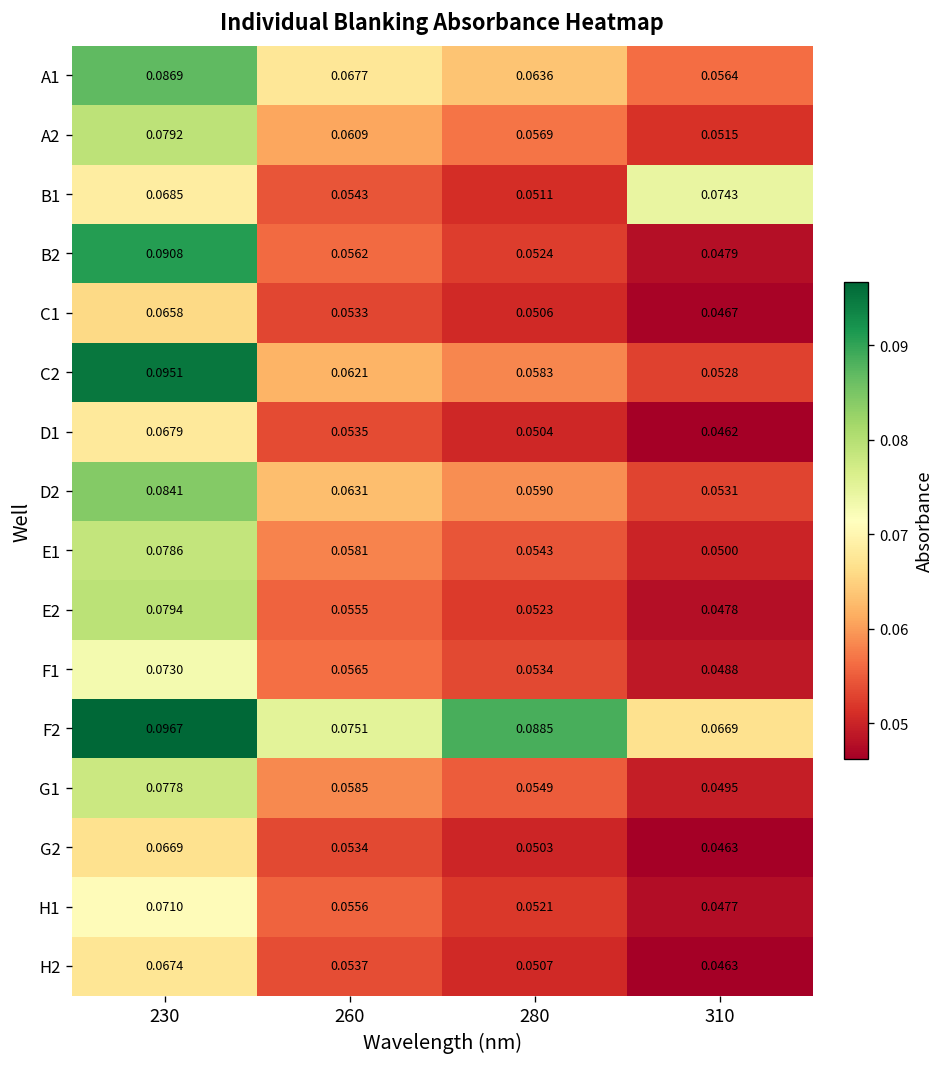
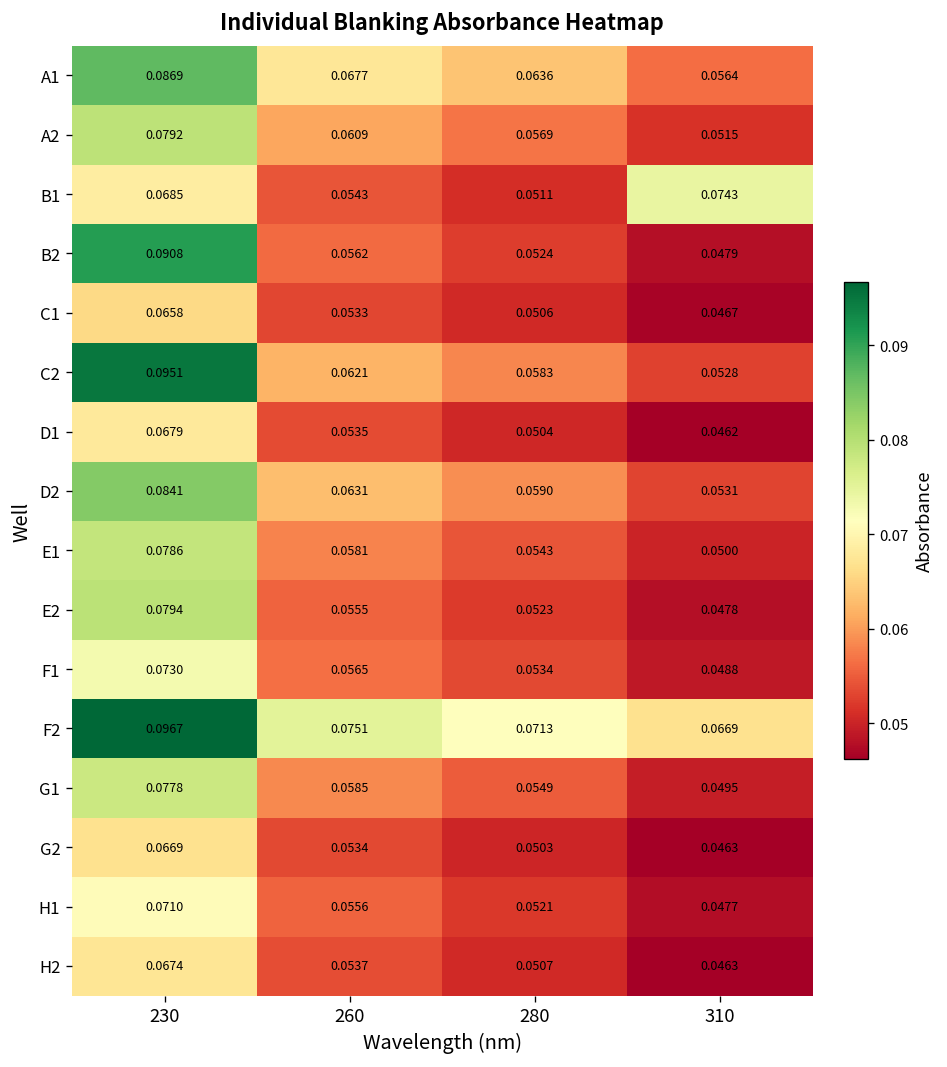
F2, 280: 0.0885 -> 0.0713
